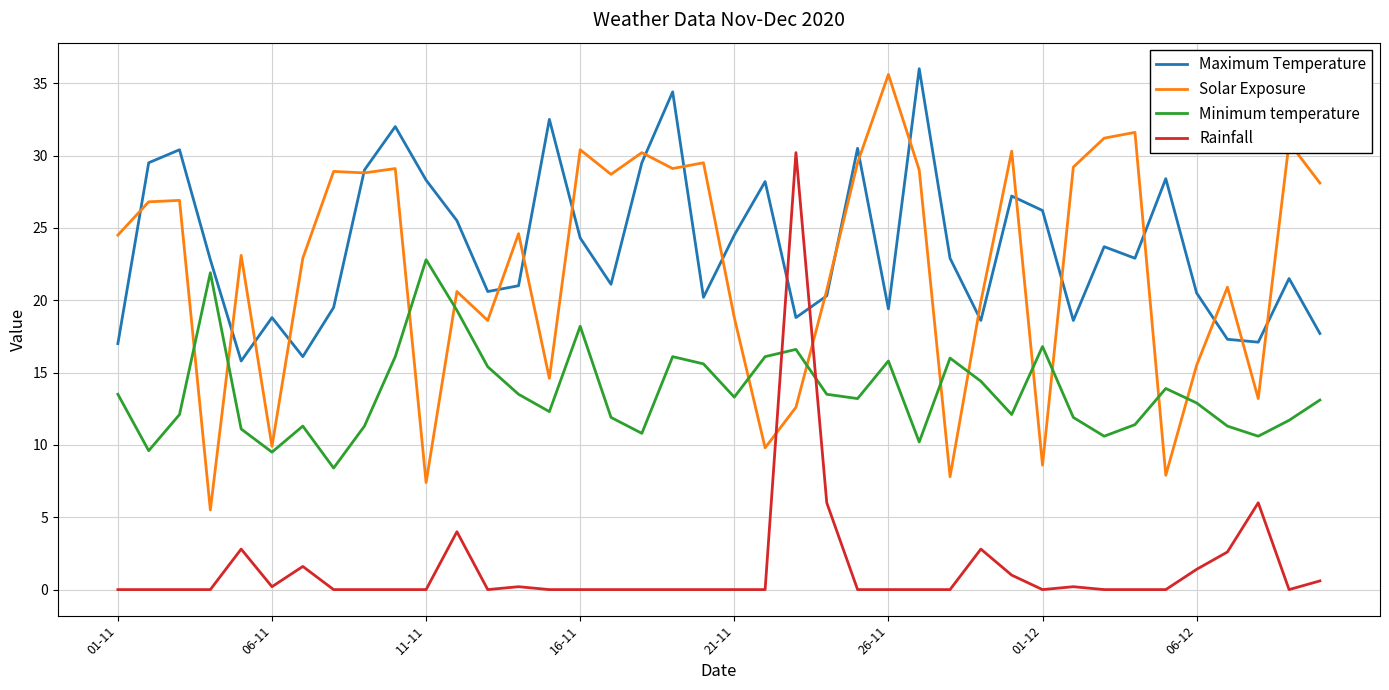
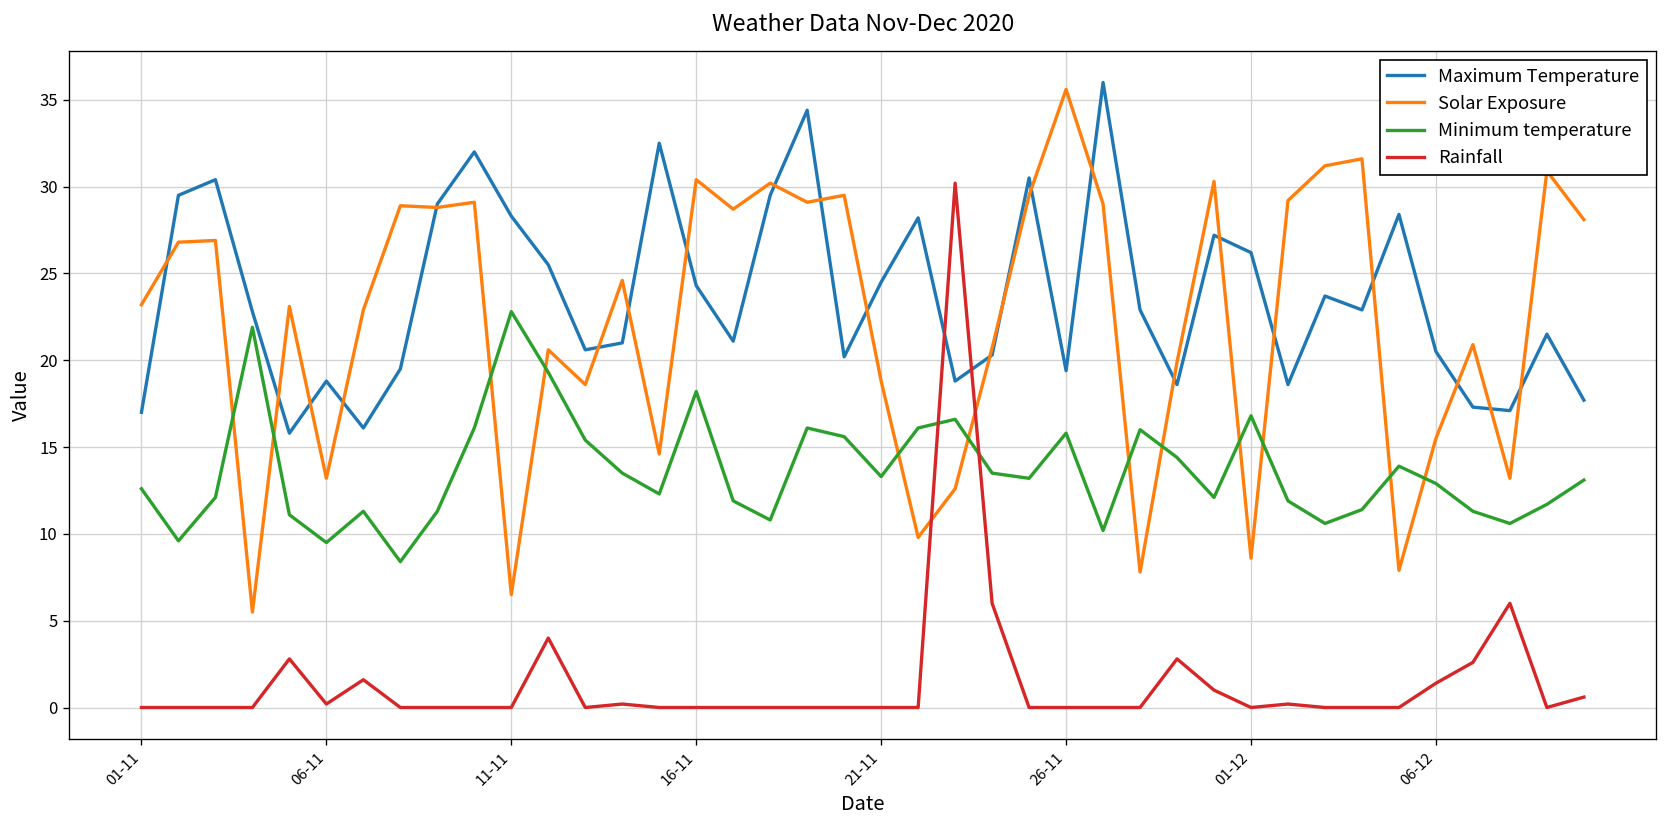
Solar Exposure, 01-11: 24.5 -> 23.2
Minimum temperature, 01-11: 13.5 -> 12.6
Solar Exposure, 06-11: 9.9 -> 13.2
Solar Exposure, 11-11: 7.4 -> 6.5
